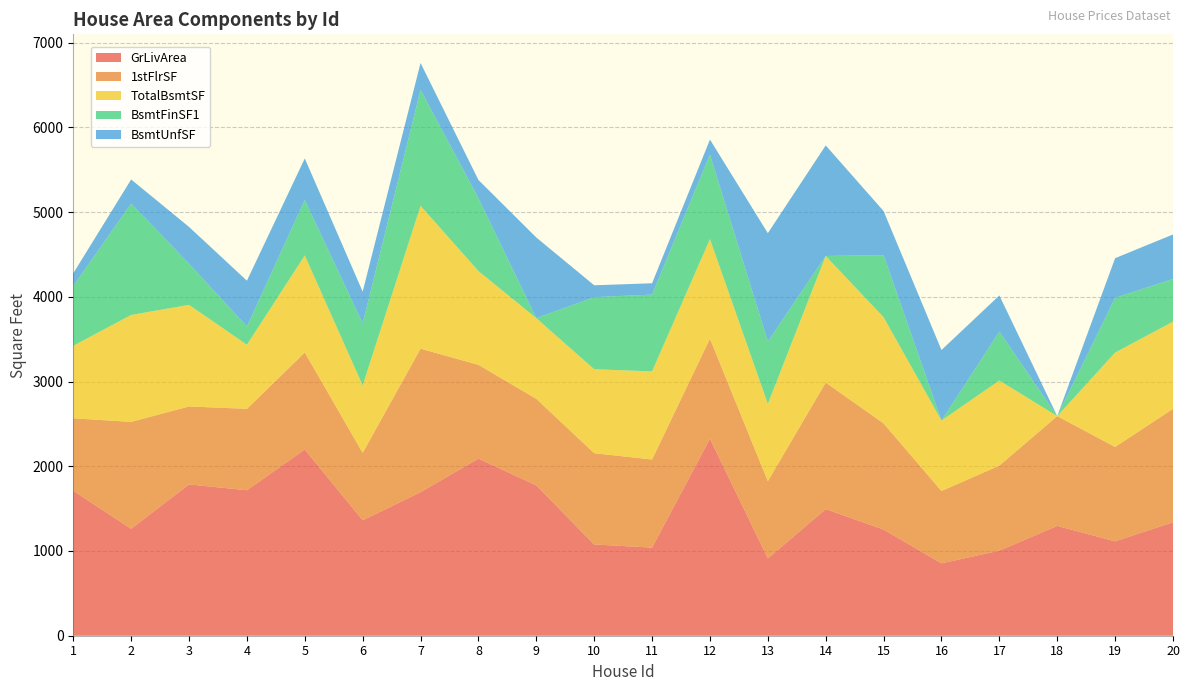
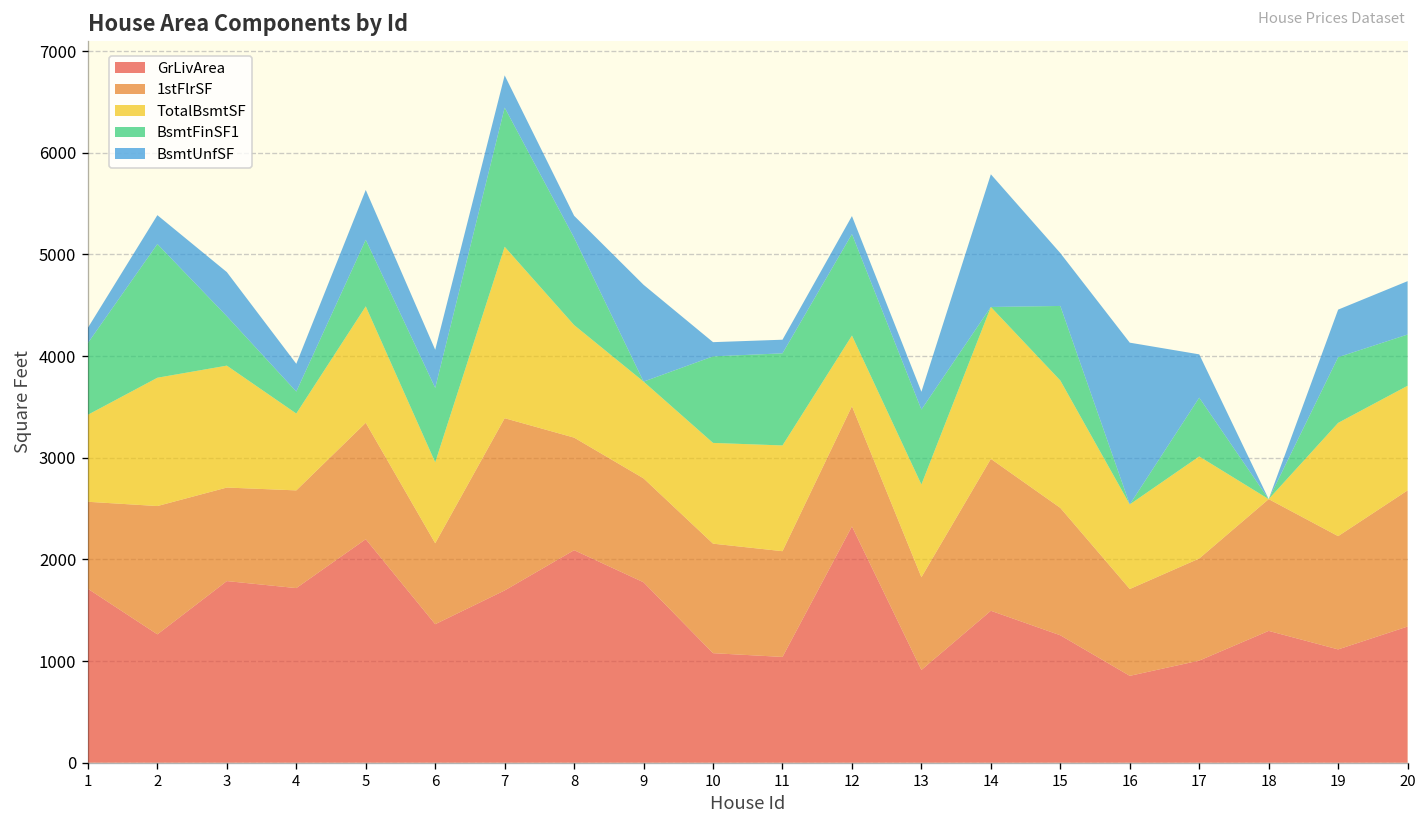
BsmtUnfSF, 4: 500 -> 300
TotalBsmtSF, 12: 1200 -> 700
BsmtUnfSF, 13: 1300 -> 200
BsmtUnfSF, 16: 800 -> 1600
